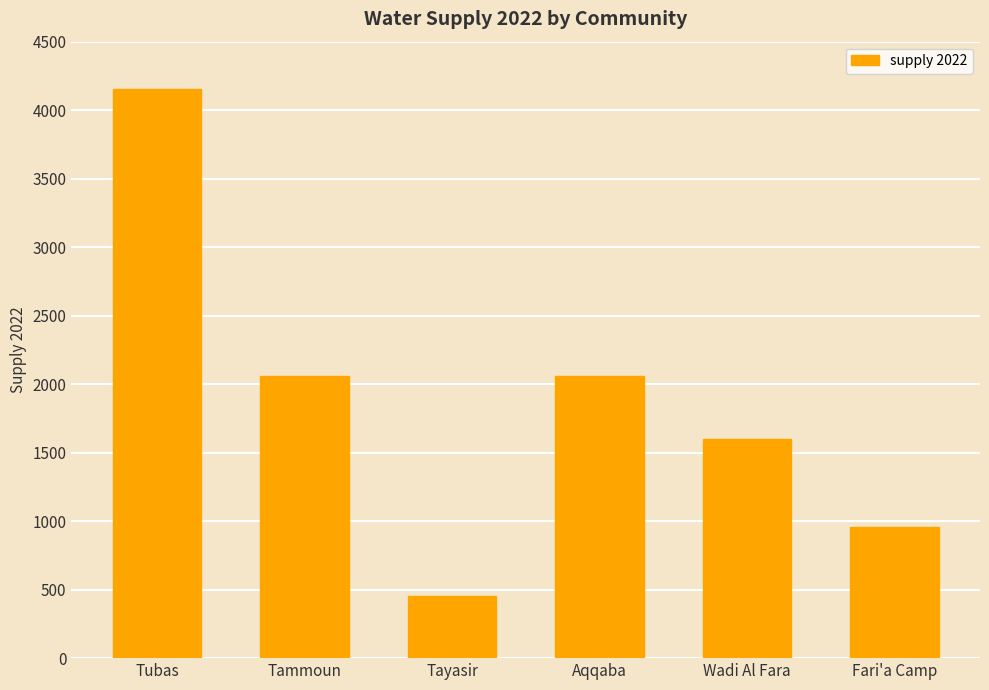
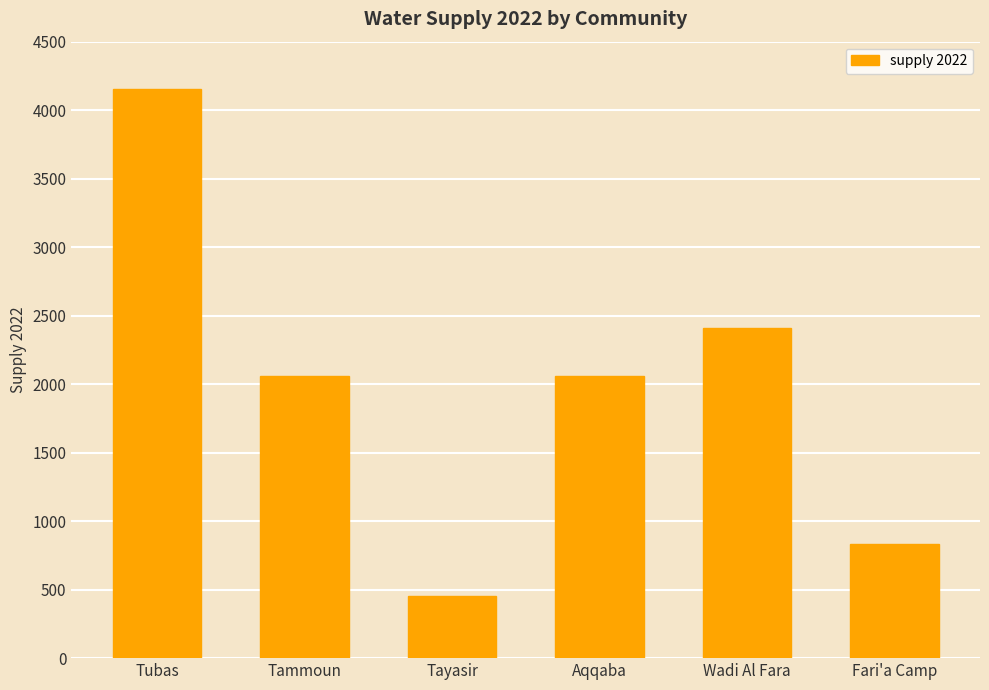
Wadi Al Fara: 1600 -> 2410
Fari'a Camp: 960 -> 840
